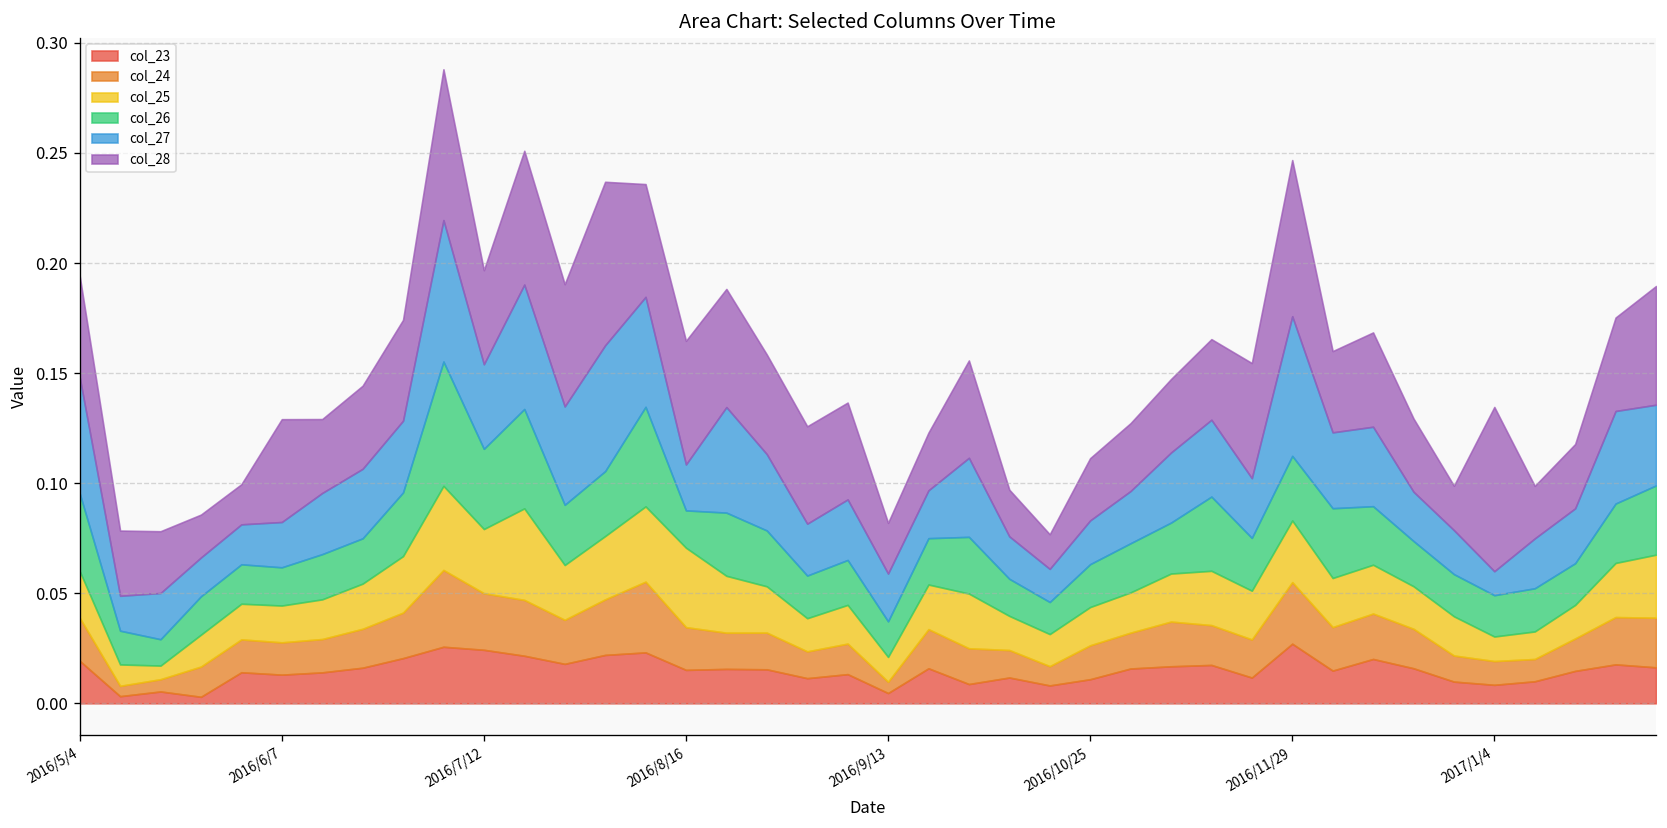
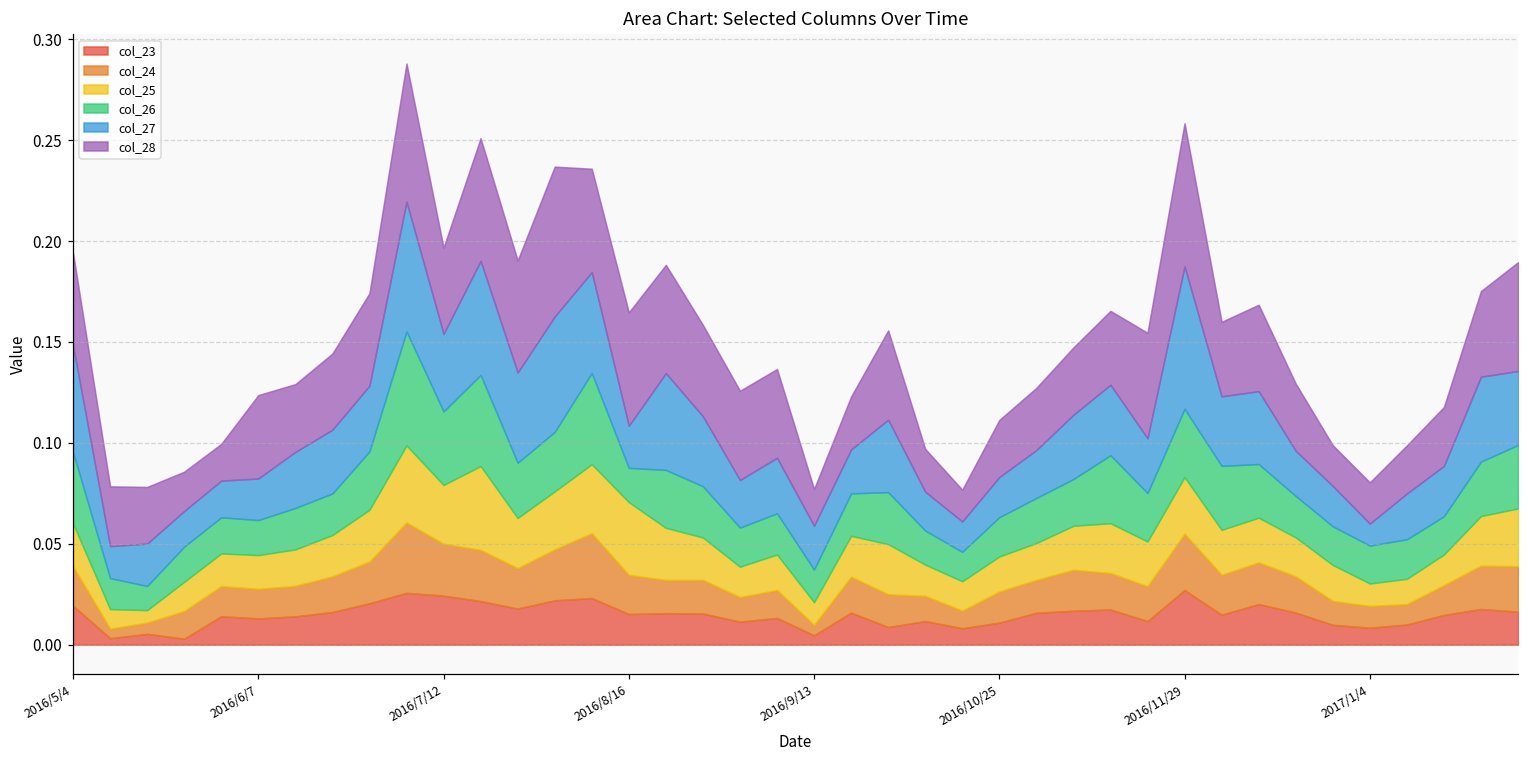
col_28, 2016/6/7: 0.047 -> 0.041
col_28, 2016/9/13: 0.023 -> 0.018
col_26, 2016/11/29: 0.029 -> 0.034
col_27, 2016/11/29: 0.063 -> 0.071
col_28, 2017/1/4: 0.075 -> 0.020
